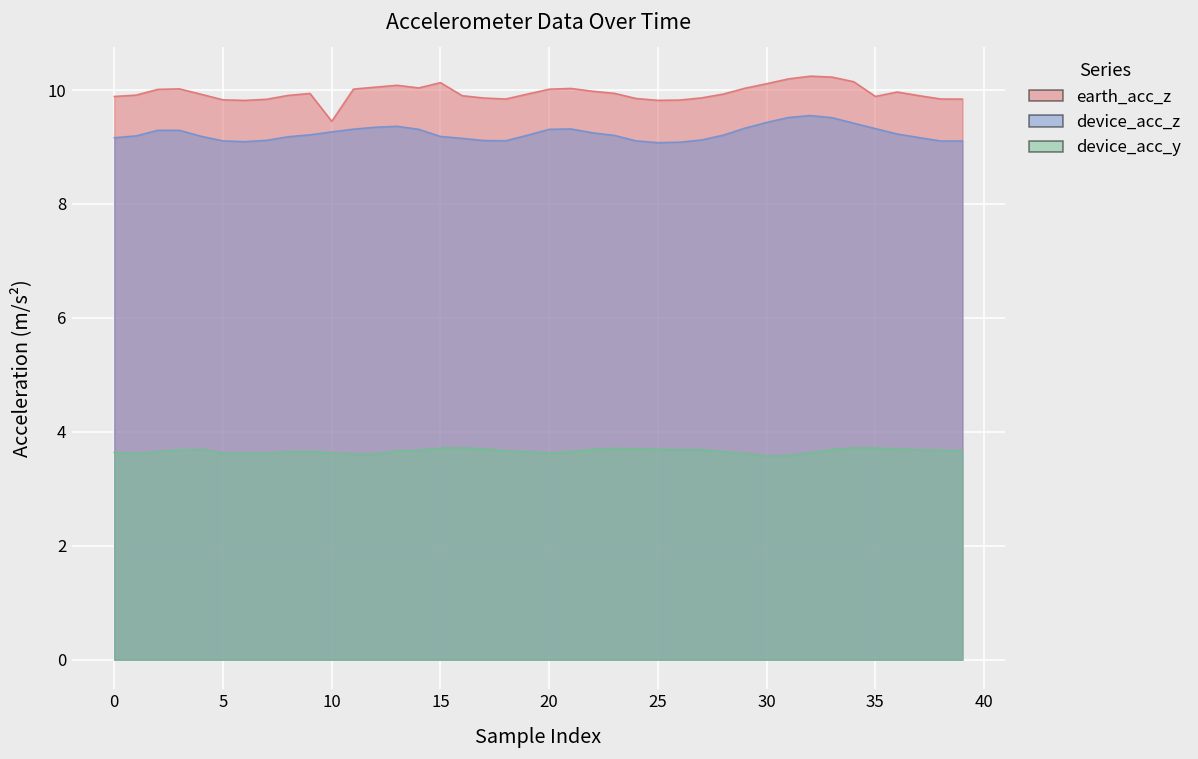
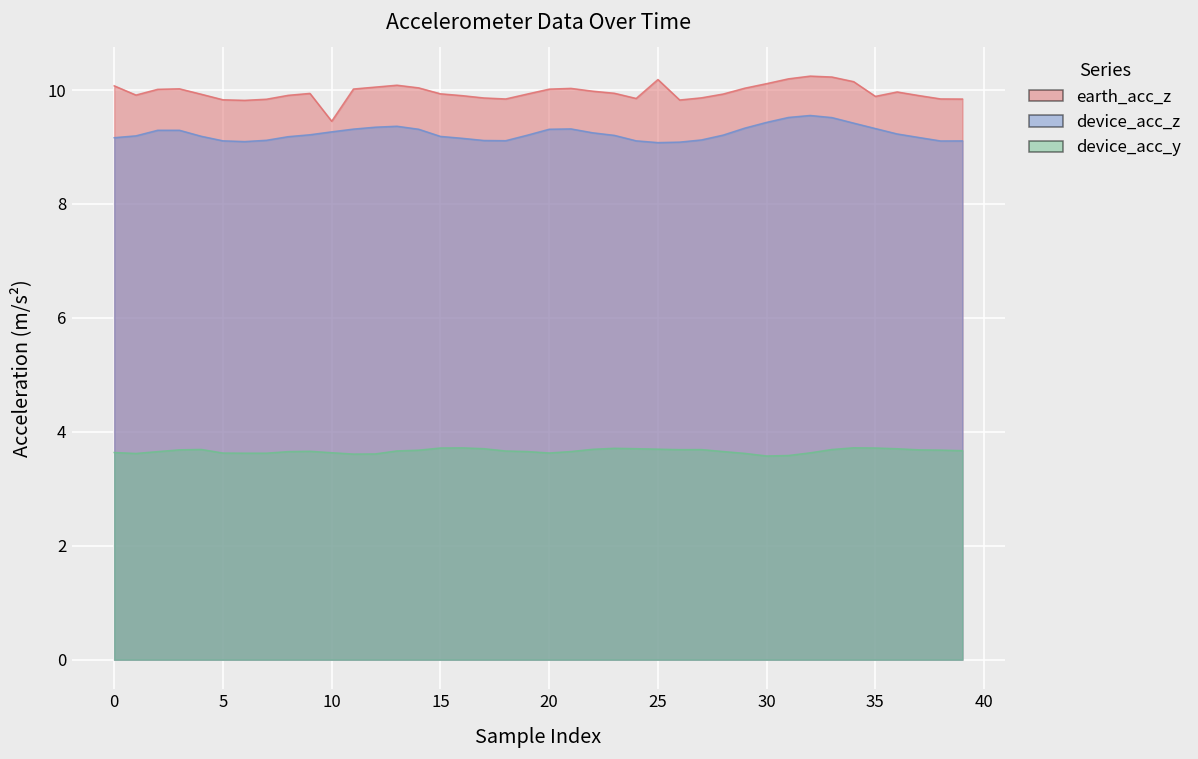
earth_acc_z, 0: 9.9 -> 10.1
earth_acc_z, 15: 10.1 -> 9.9
earth_acc_z, 25: 9.8 -> 10.2
